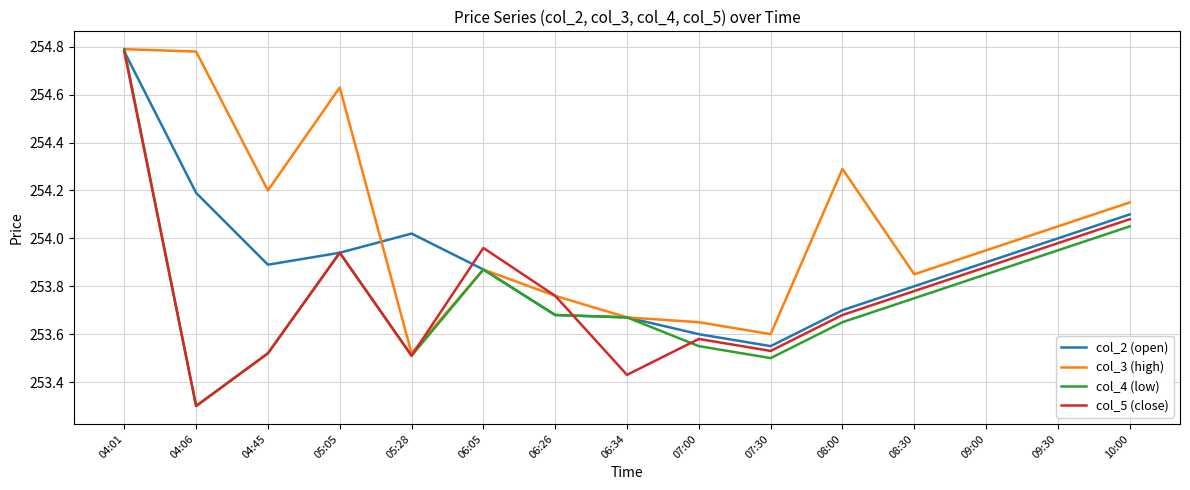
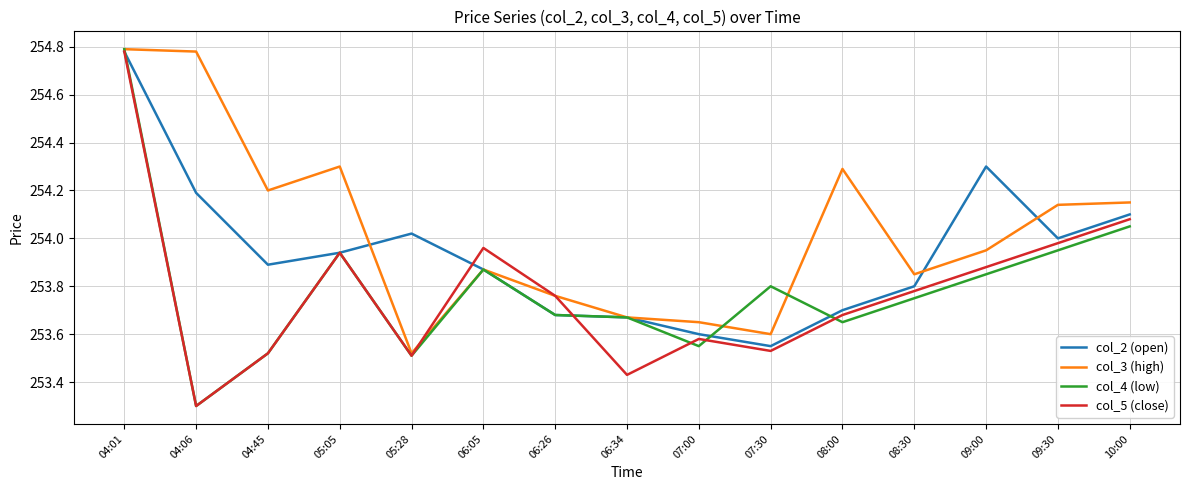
col_3 (high), 05:05: 254.63 -> 254.30
col_4 (low), 07:30: 253.5 -> 253.8
col_2 (open), 09:00: 253.9 -> 254.3
col_3 (high), 09:30: 254.05 -> 254.14
